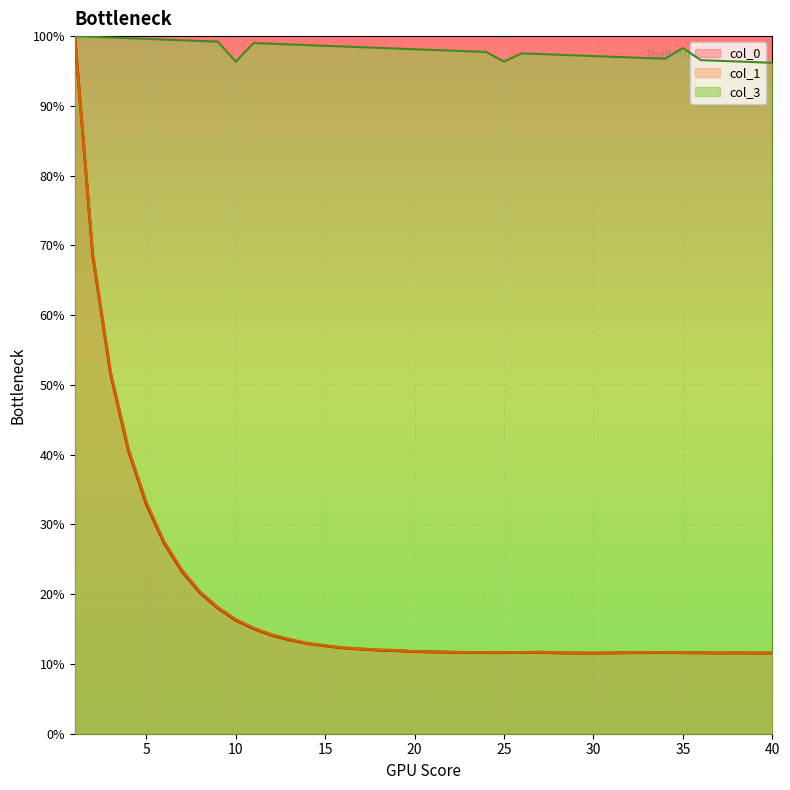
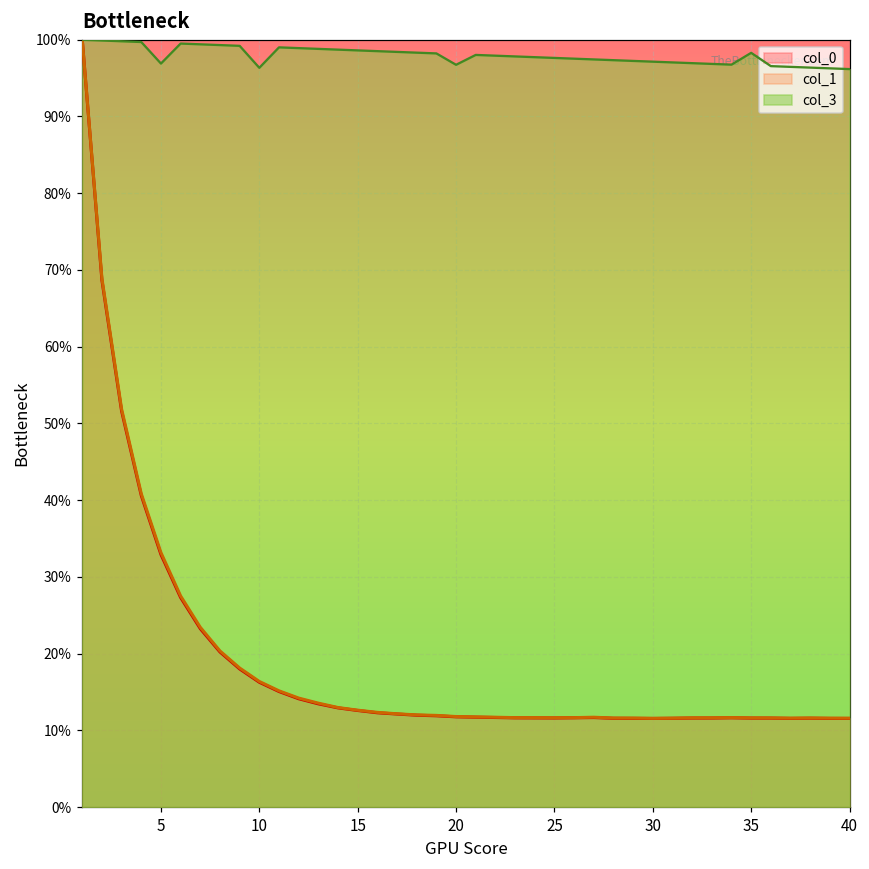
col_3, 5: 100% -> 97%
col_3, 20: 98% -> 97%
col_3, 25: 96% -> 98%
